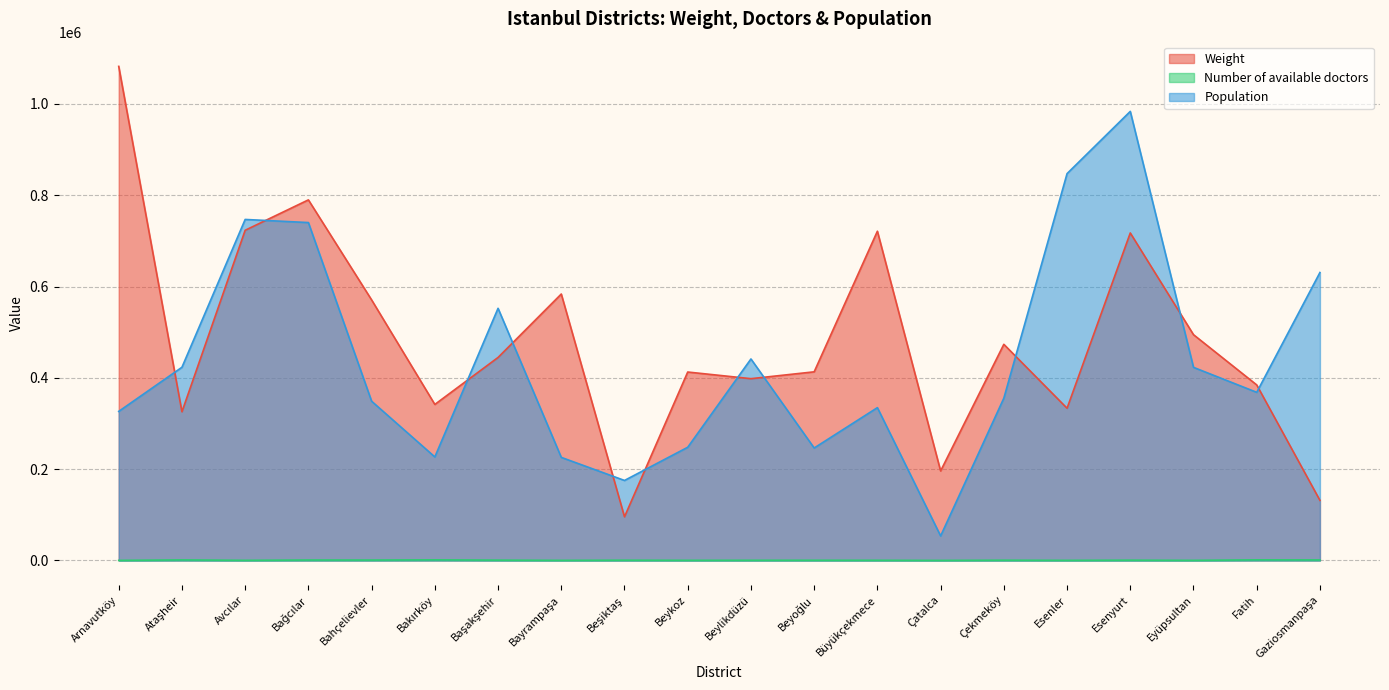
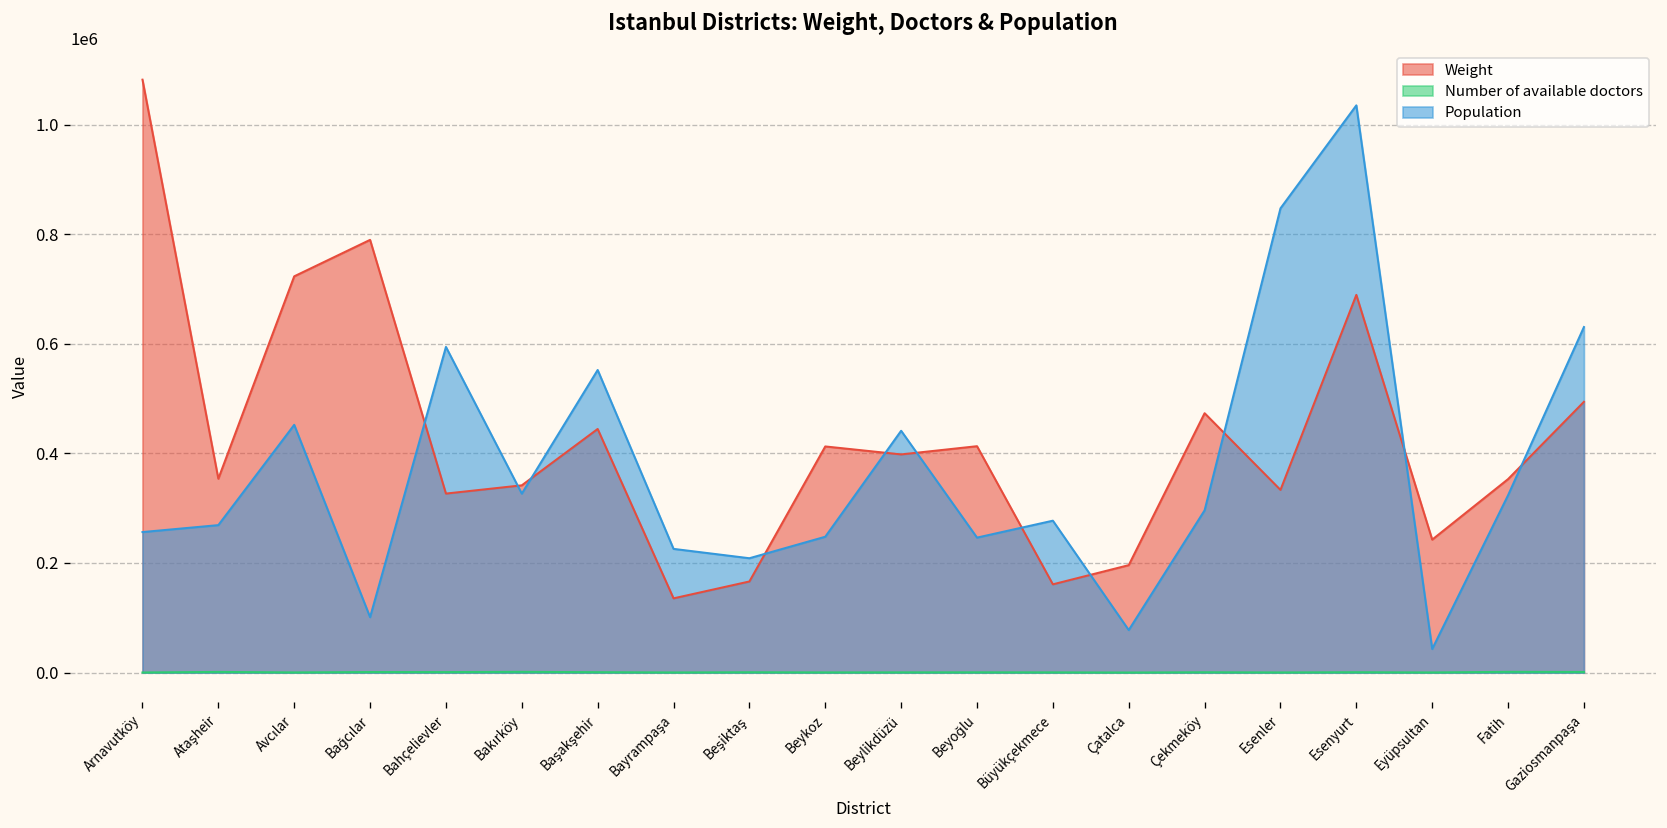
Population, Arnavutköy: 330000 -> 260000
Weight, Ataşheir: 330000 -> 350000
Population, Ataşheir: 420000 -> 270000
Population, Avcılar: 750000 -> 450000
Population, Bağcılar: 740000 -> 100000
Weight, Bahçelievler: 570000 -> 330000
Population, Bahçelievler: 350000 -> 590000
Population, Bakırköy: 230000 -> 330000
Weight, Bayrampaşa: 580000 -> 140000
Weight, Beşiktaş: 100000 -> 170000
Population, Beşiktaş: 180000 -> 210000
Weight, Büyükçekmece: 720000 -> 160000
Population, Büyükçekmece: 330000 -> 280000
Population, Çatalca: 50000 -> 80000
Population, Çekmeköy: 360000 -> 300000
Weight, Esenyurt: 720000 -> 690000
Population, Esenyurt: 980000 -> 1040000
Weight, Eyüpsultan: 490000 -> 240000
Population, Eyüpsultan: 420000 -> 40000
Weight, Fatih: 380000 -> 350000
Population, Fatih: 370000 -> 320000
Weight, Gaziosmanpaşa: 130000 -> 490000
